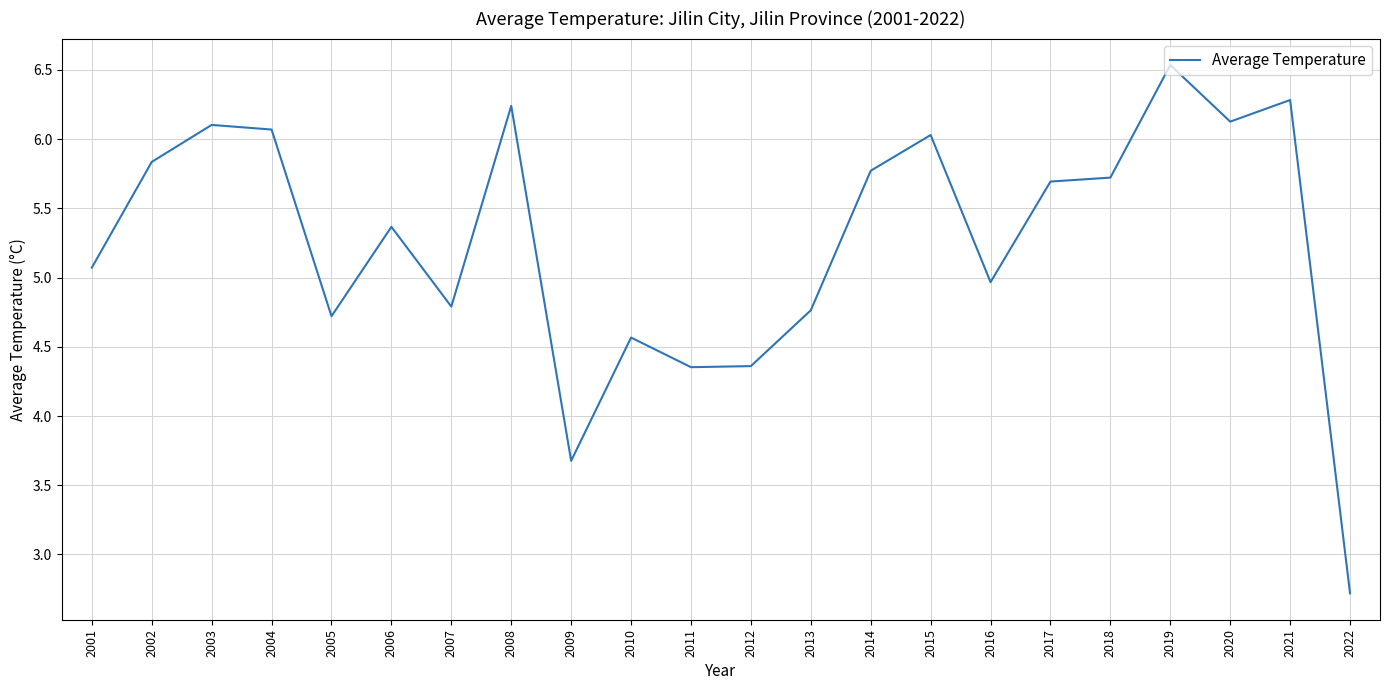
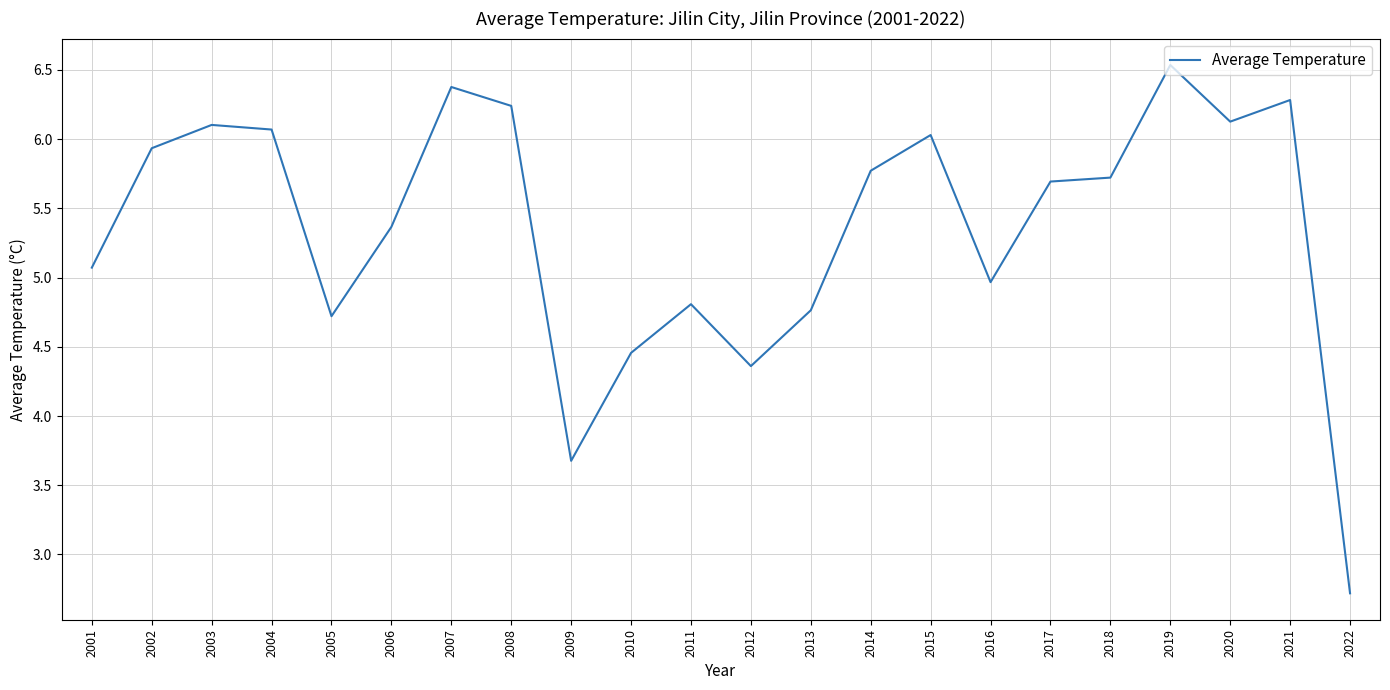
2002: 5.84 -> 5.93
2007: 4.79 -> 6.38
2010: 4.57 -> 4.46
2011: 4.35 -> 4.81
